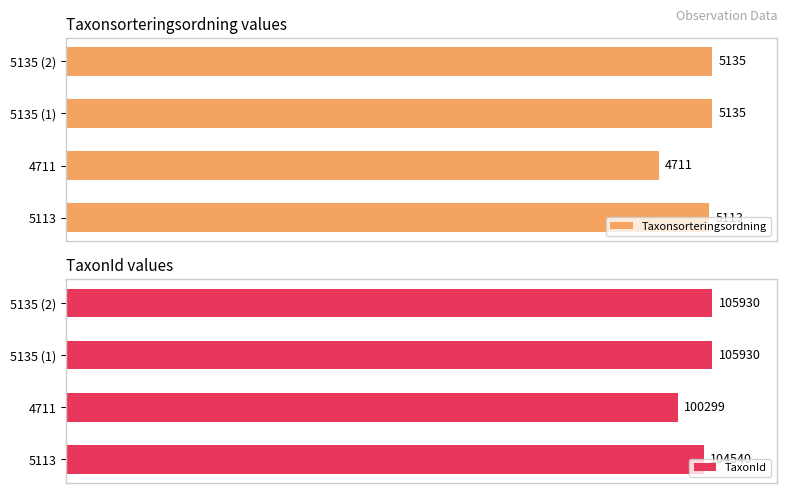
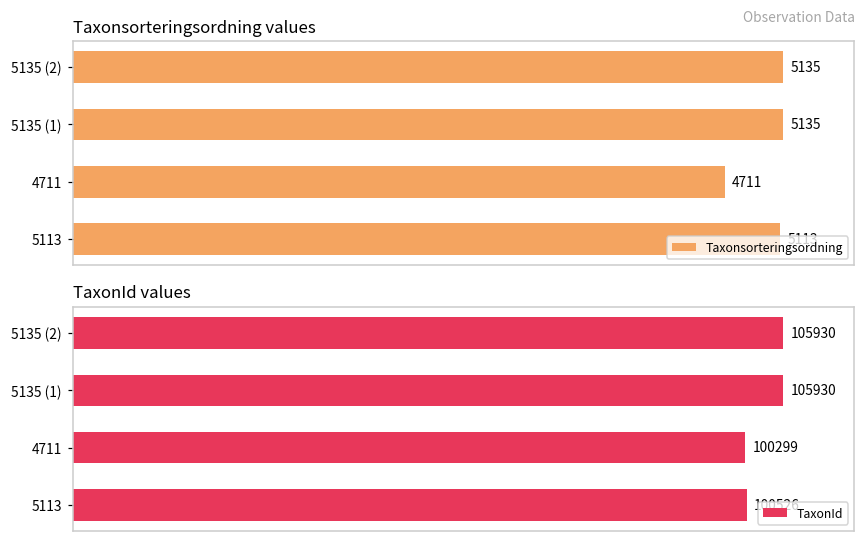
TaxonId values, 5113: 104540 -> 100526
